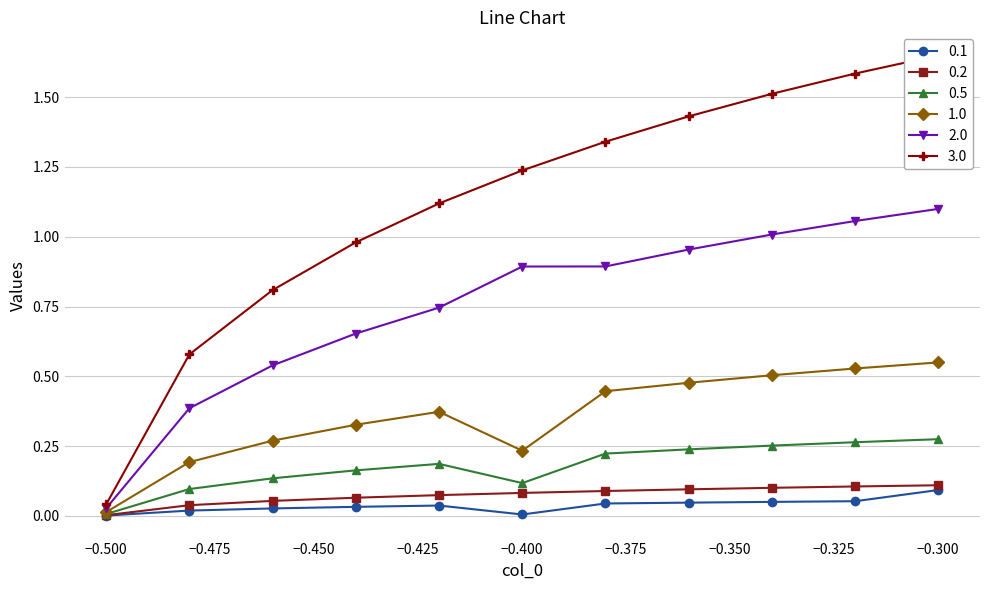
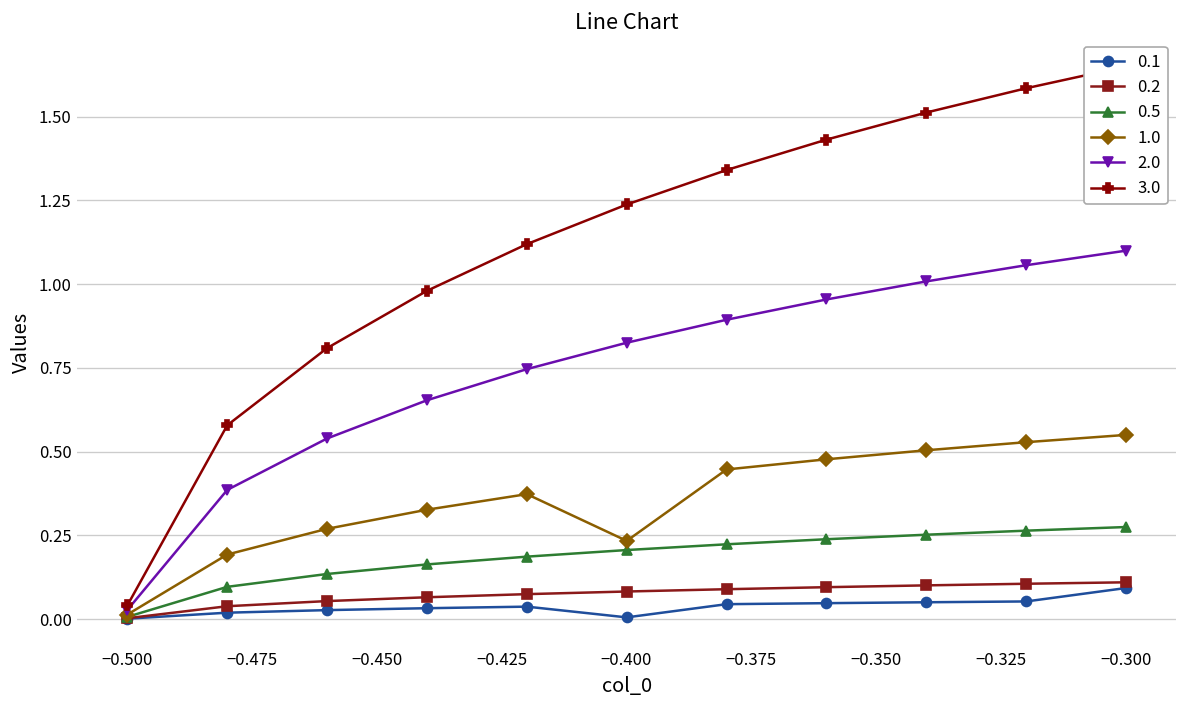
0.5, −0.400: 0.12 -> 0.21
2.0, −0.400: 0.89 -> 0.83
